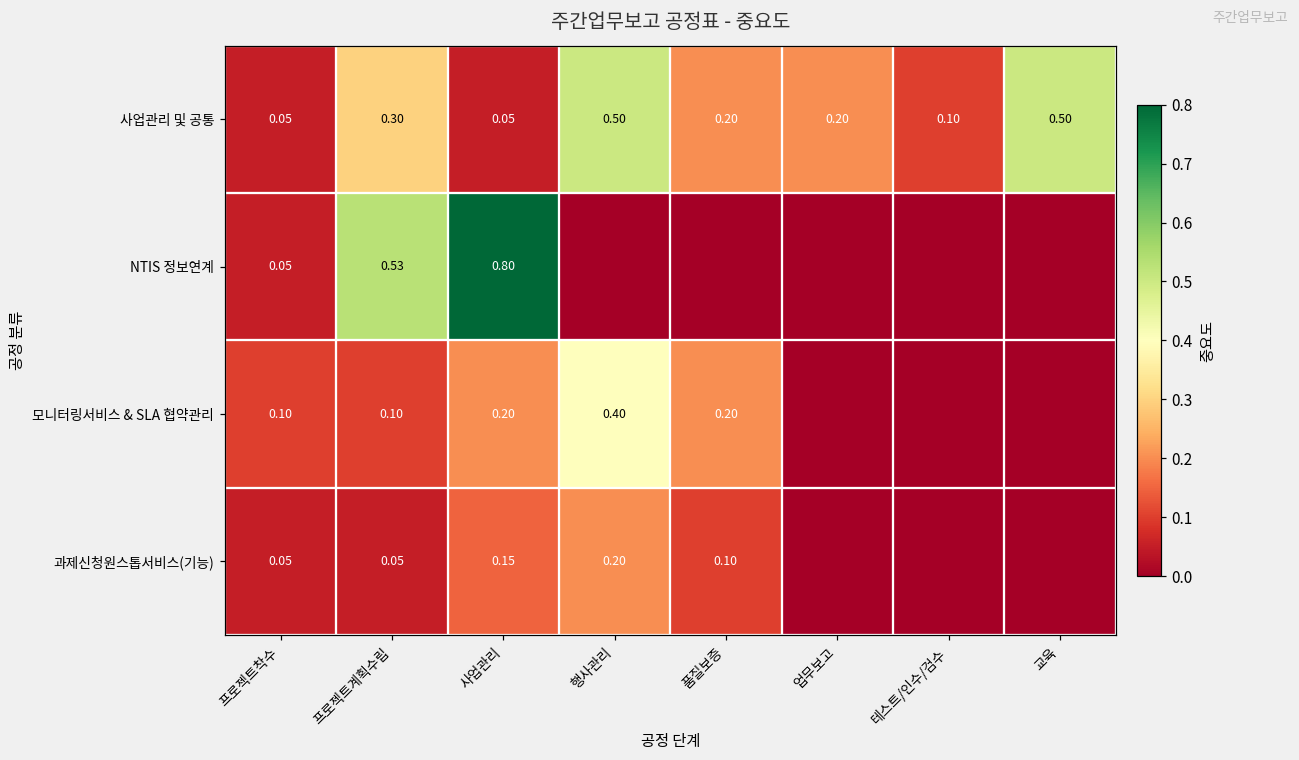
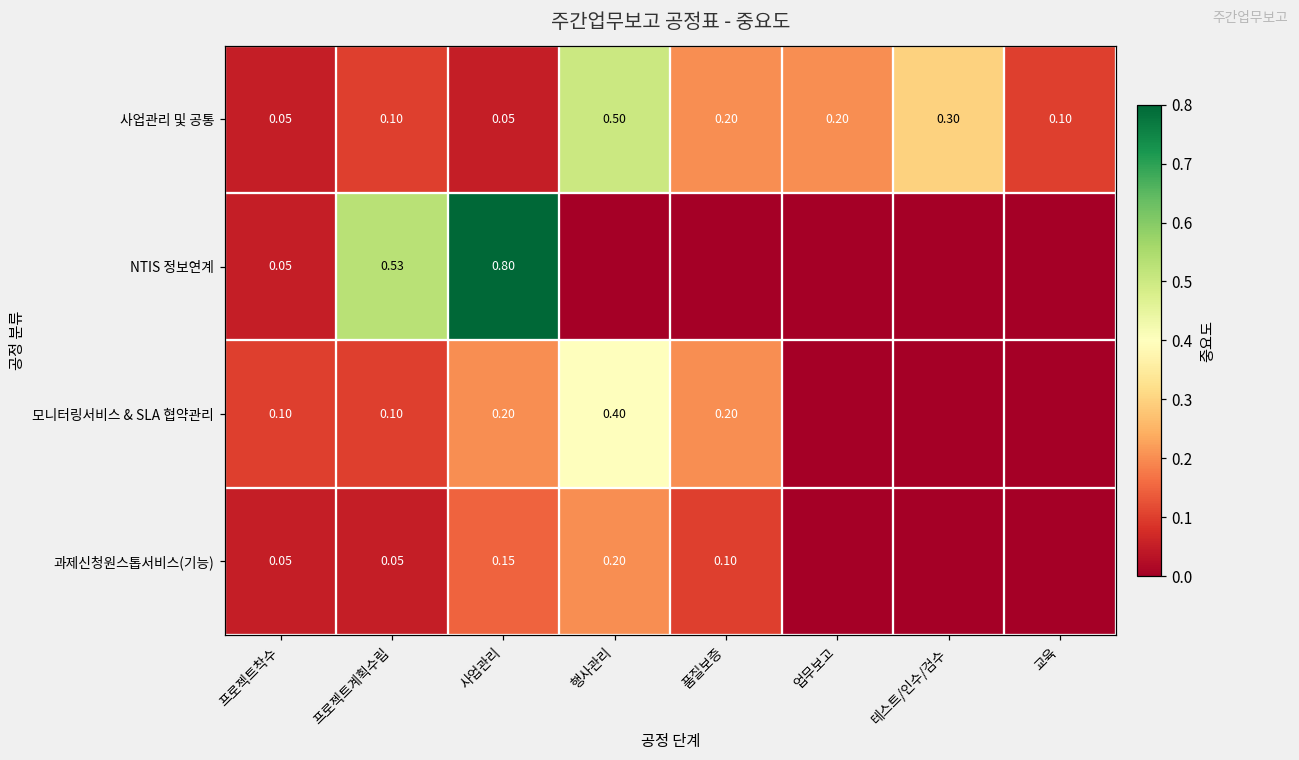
사업관리 및 공통, 프로젝트계획수립: 0.30 -> 0.10
사업관리 및 공통, 테스트/인수/검수: 0.10 -> 0.30
사업관리 및 공통, 교육: 0.50 -> 0.10
